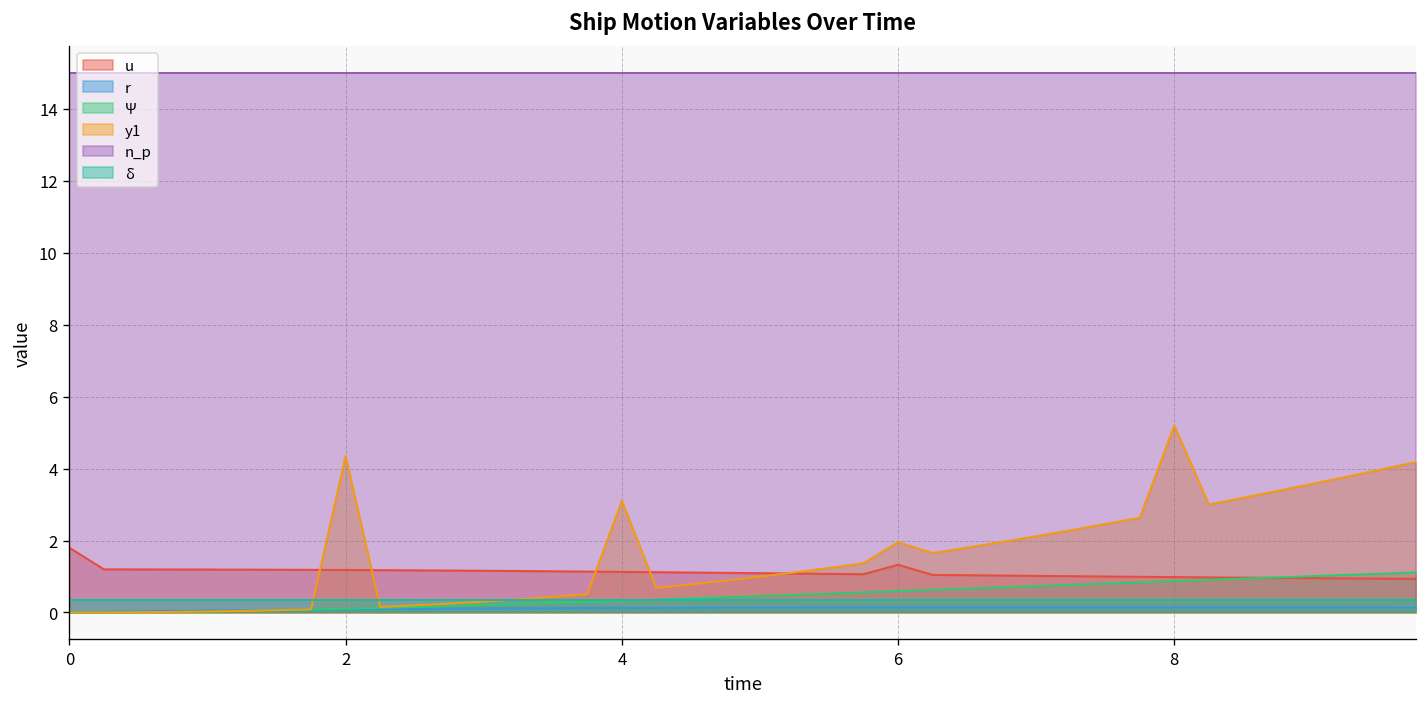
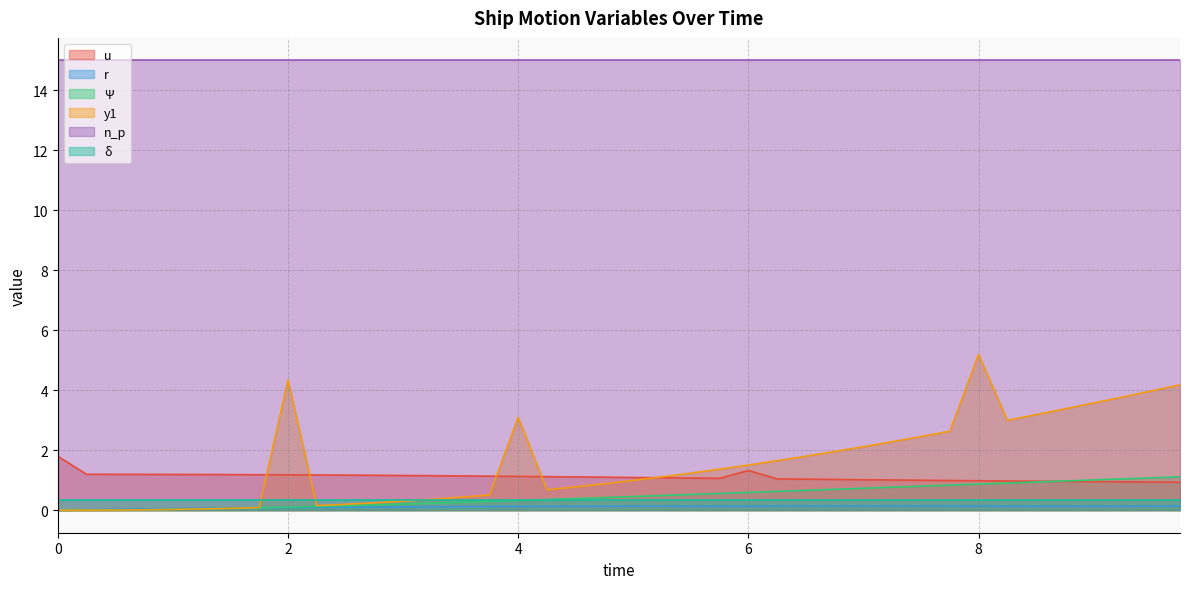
y1, 6: 2.0 -> 1.5
